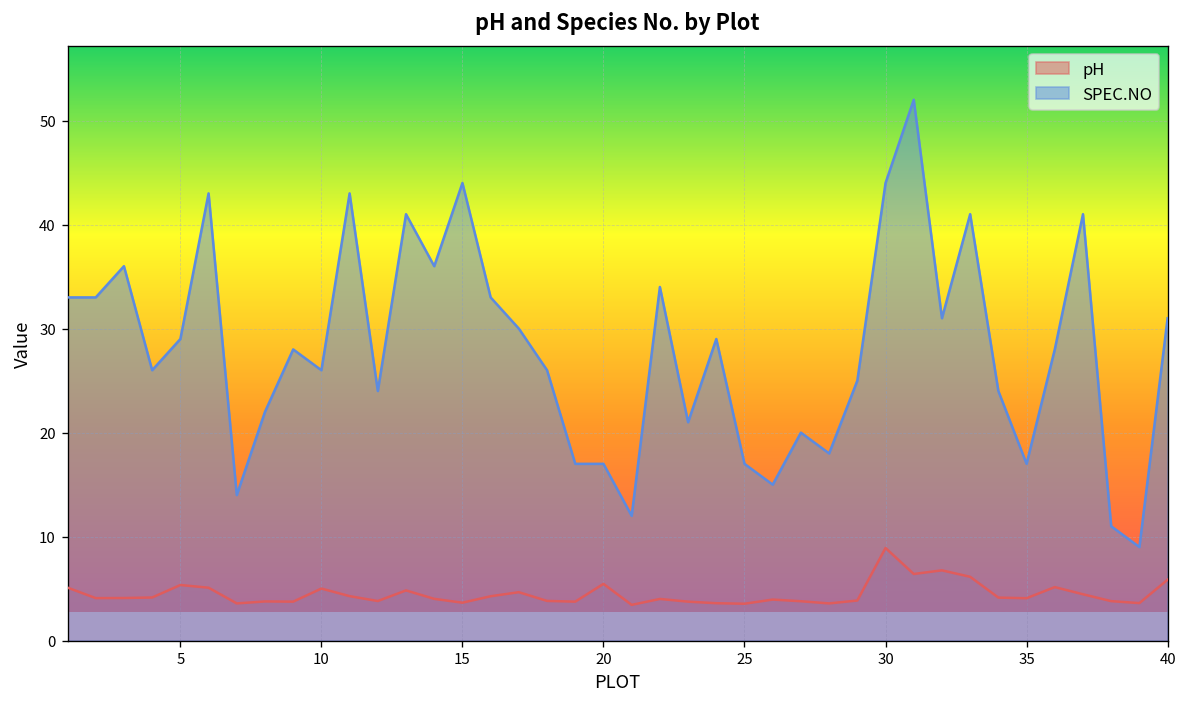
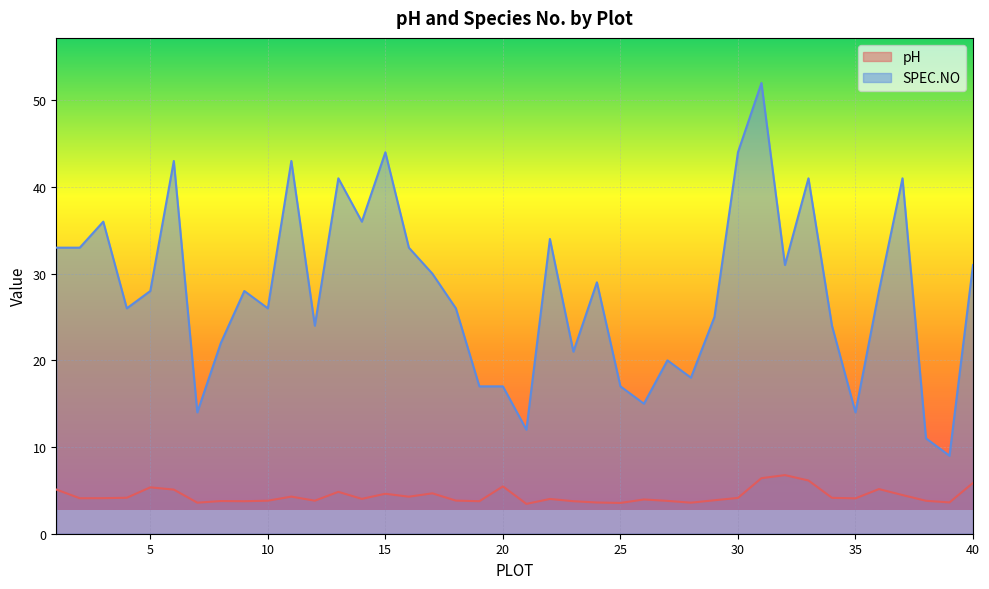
SPEC.NO, 5: 29 -> 28
pH, 10: 5 -> 4
pH, 15: 4 -> 5
pH, 30: 9 -> 4
SPEC.NO, 35: 17 -> 14
